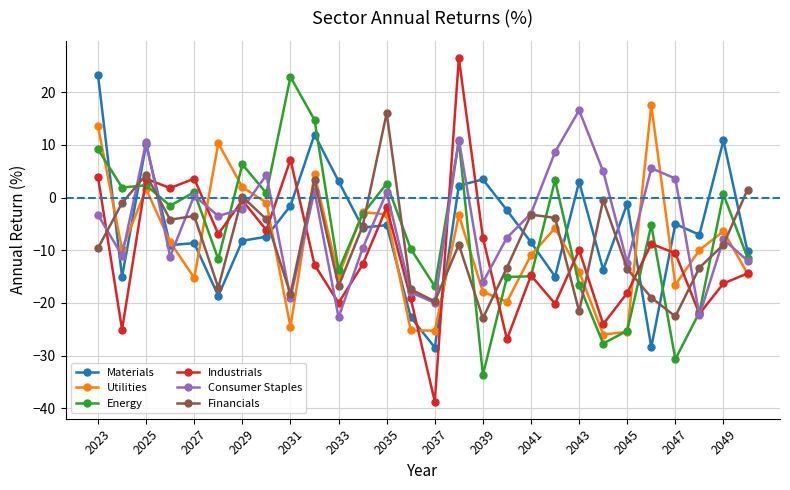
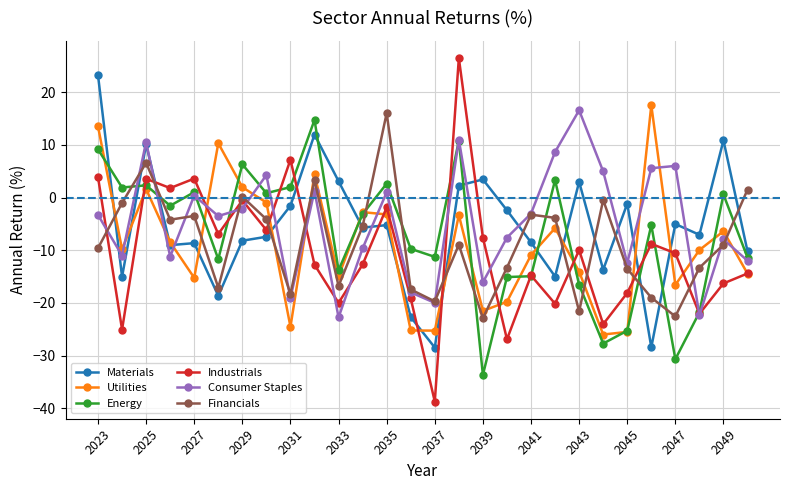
Financials, 2025: 4 -> 7
Energy, 2031: 23 -> 2
Energy, 2037: -17 -> -11
Utilities, 2039: -18 -> -22
Consumer Staples, 2047: 4 -> 6
